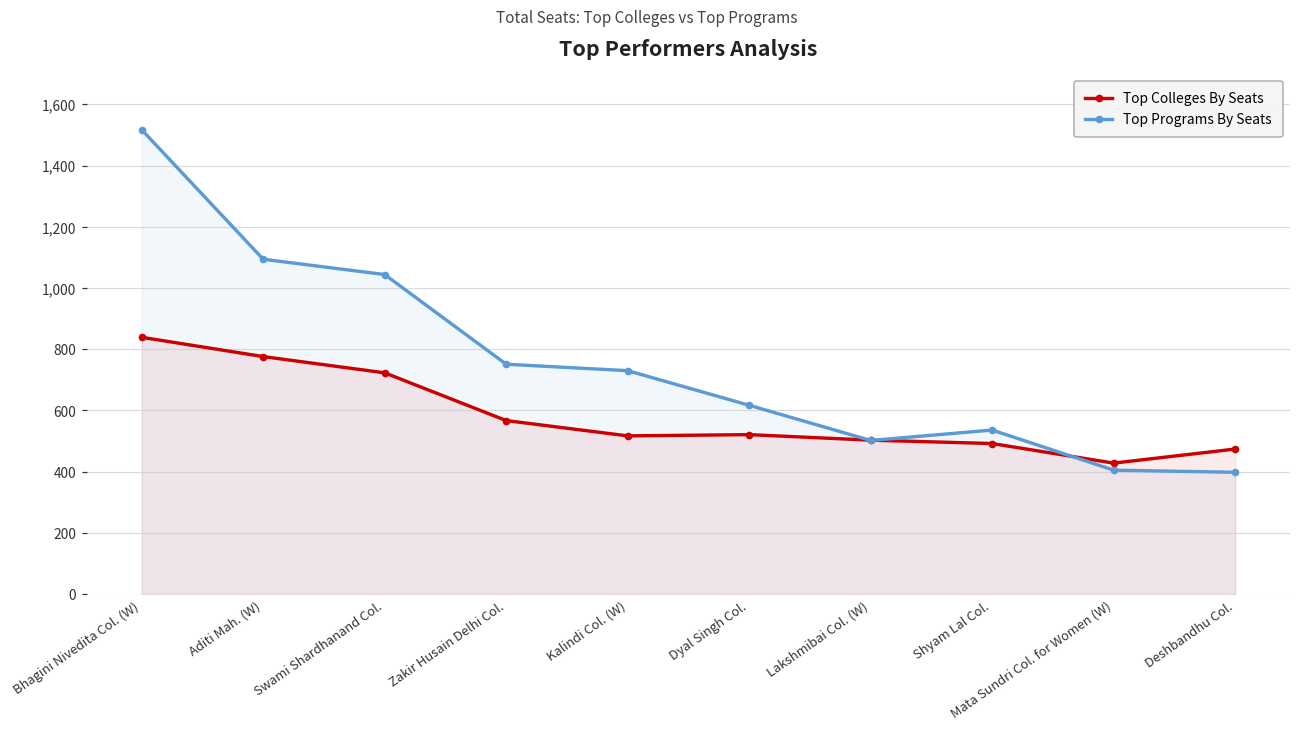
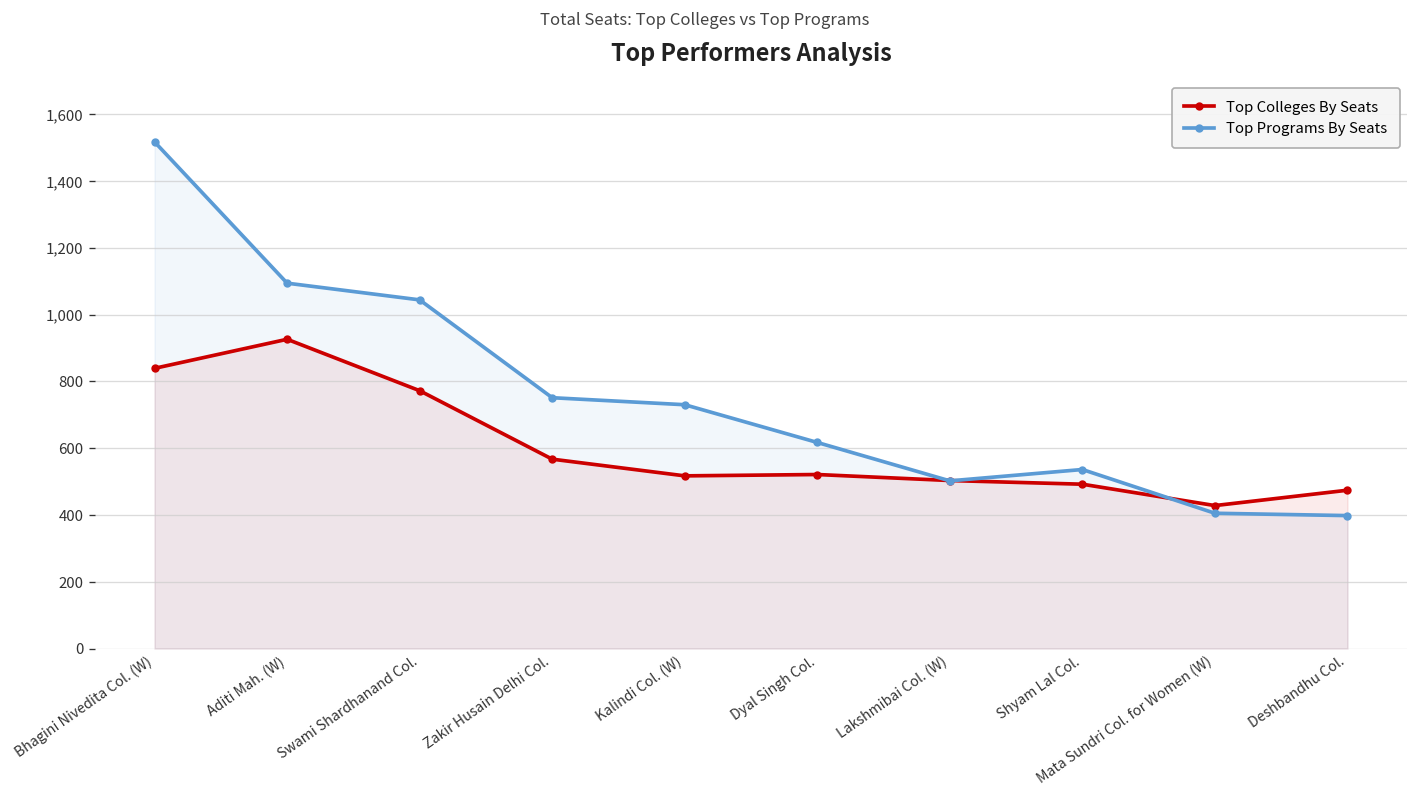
Top Colleges By Seats, Aditi Mah. (W): 780 -> 930
Top Colleges By Seats, Swami Shardhanand Col.: 720 -> 770
